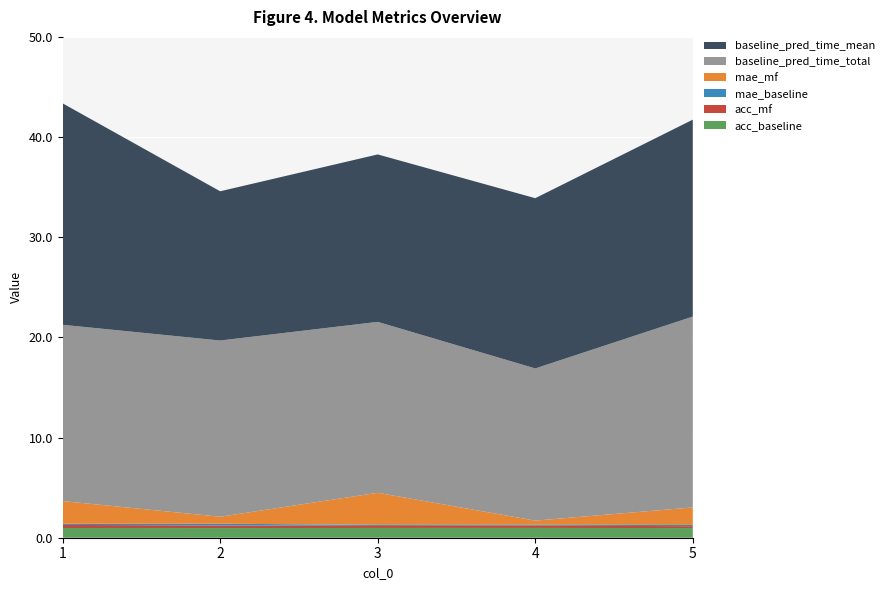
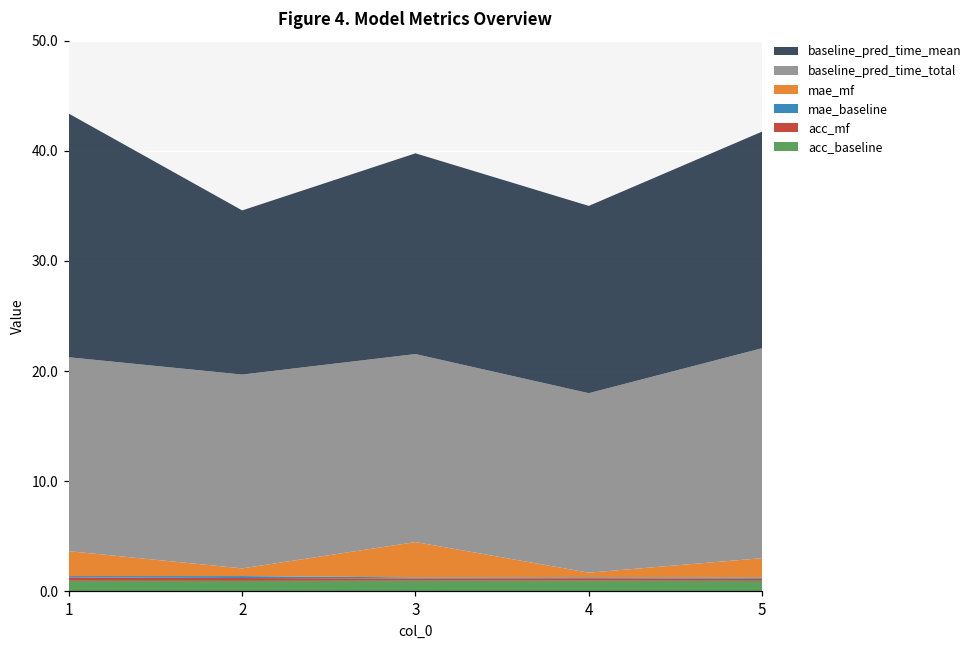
baseline_pred_time_mean, 3: 16.7 -> 18.2
baseline_pred_time_total, 4: 15.2 -> 16.3
